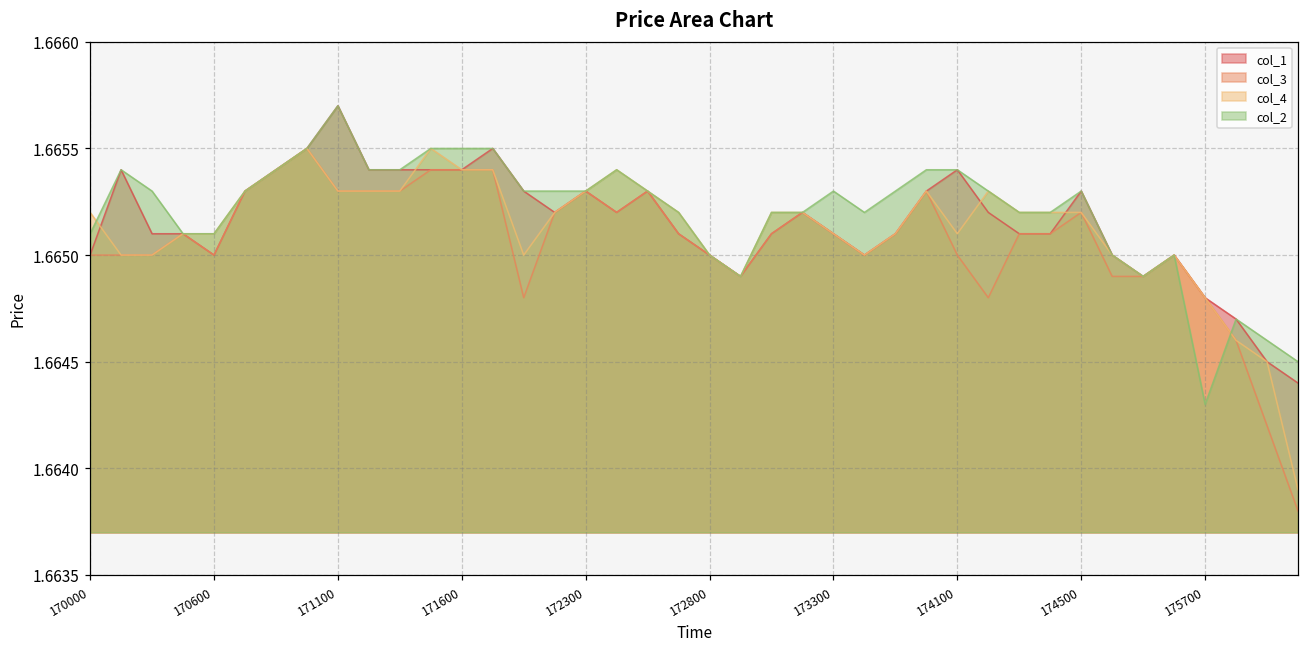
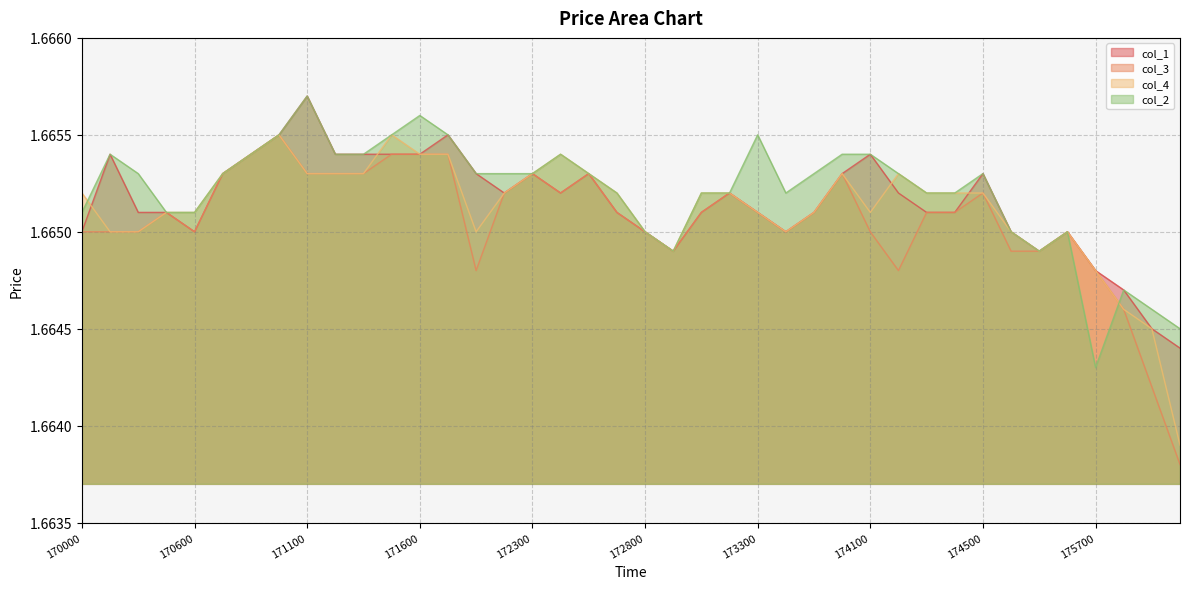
col_2, 171600: 1.6655 -> 1.6656
col_2, 173300: 1.6653 -> 1.6655
